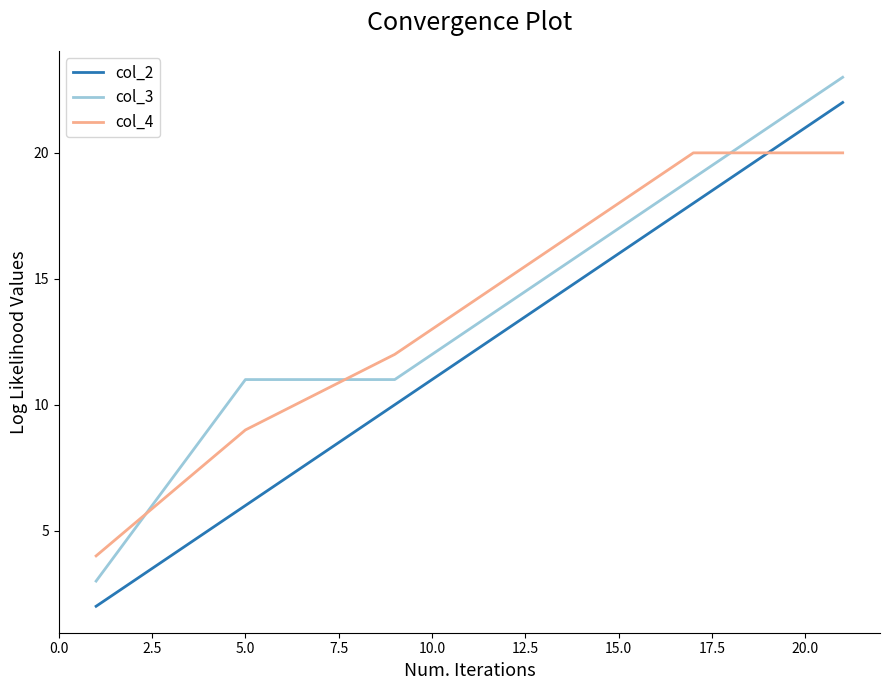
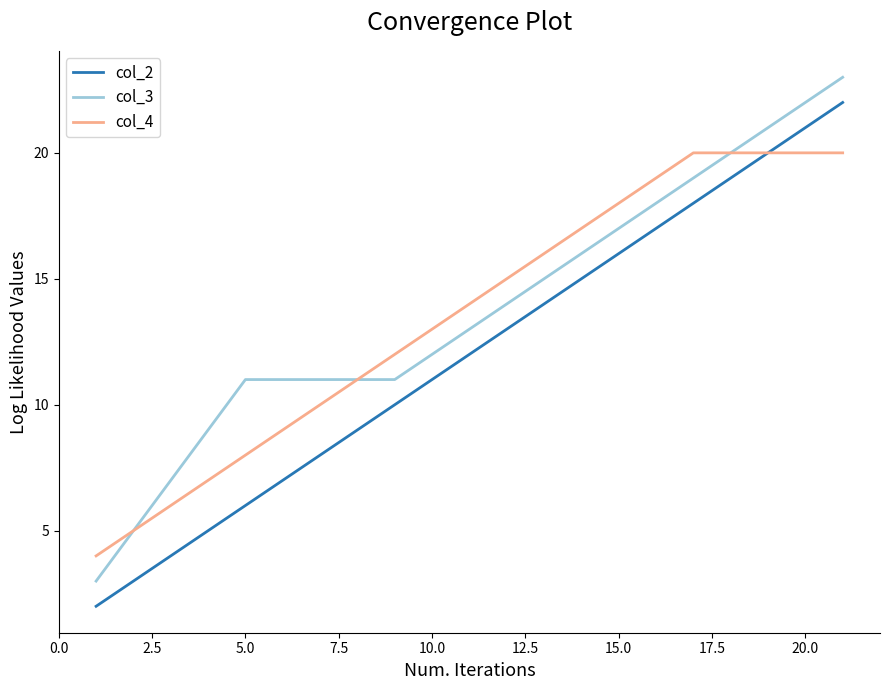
col_4, 5.0: 9 -> 8
